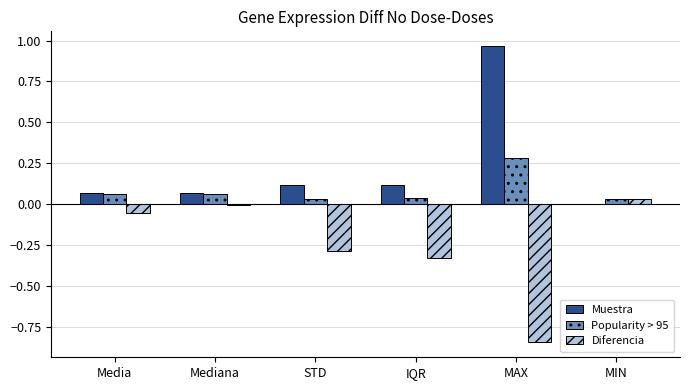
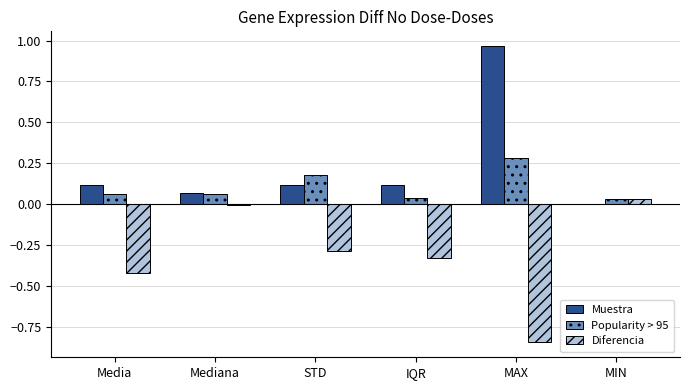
Muestra, Media: 0.07 -> 0.12
Diferencia, Media: -0.05 -> -0.42
Popularity > 95, STD: 0.03 -> 0.18
